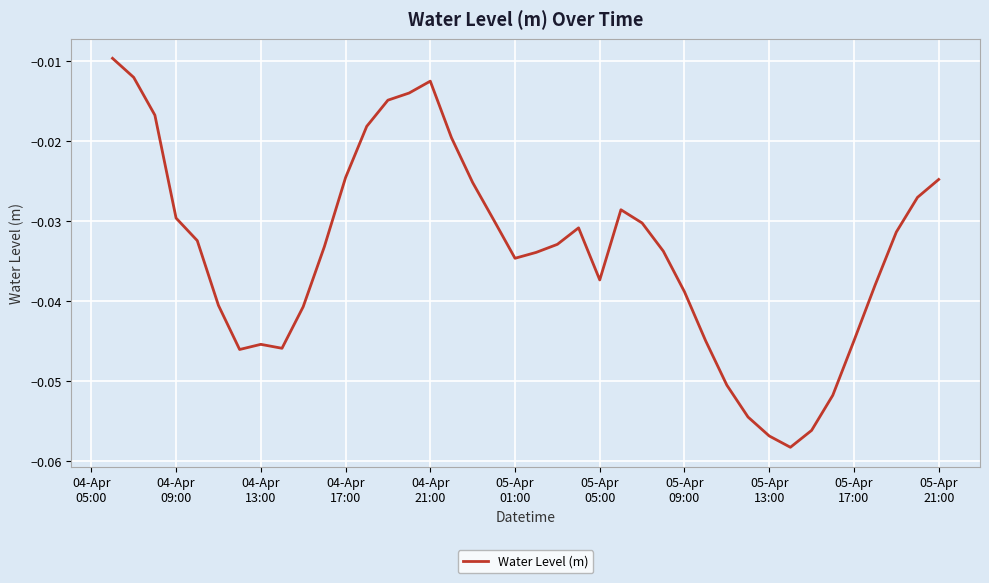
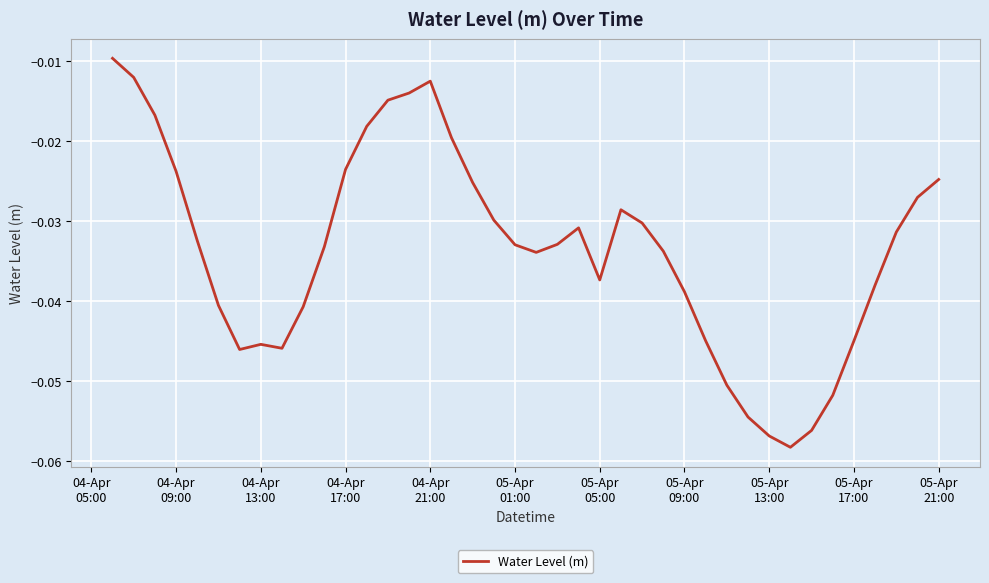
04-Apr 09:00: -0.030 -> -0.024
04-Apr 17:00: -0.025 -> -0.024
05-Apr 01:00: -0.035 -> -0.033
